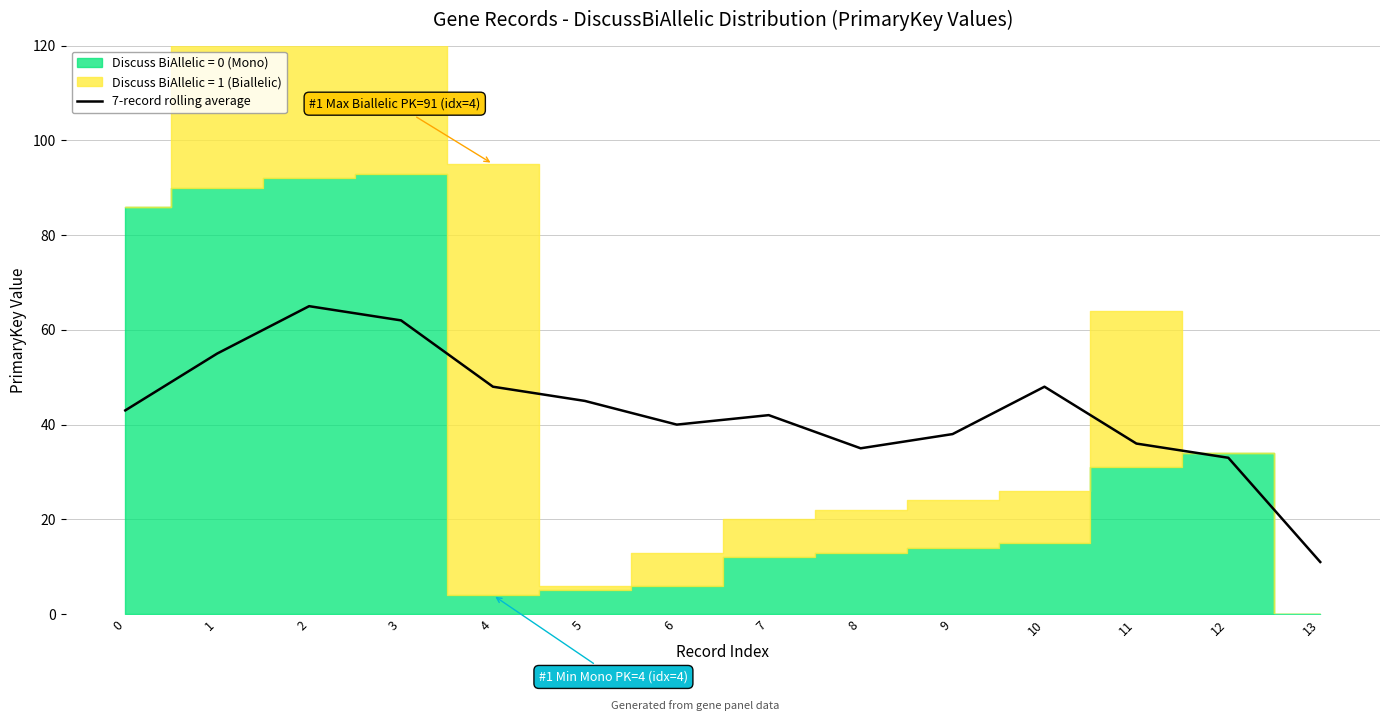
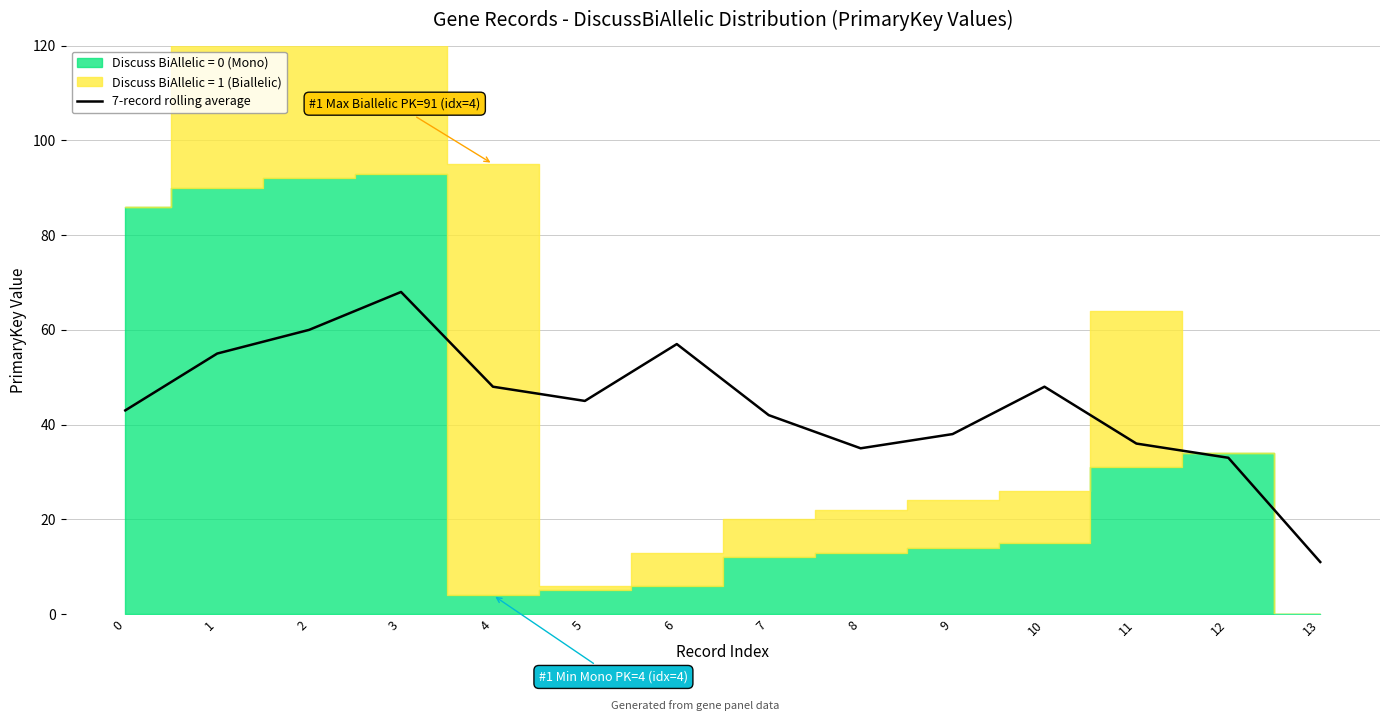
7-record rolling average, 2: 65 -> 60
7-record rolling average, 3: 62 -> 68
7-record rolling average, 6: 40 -> 57
